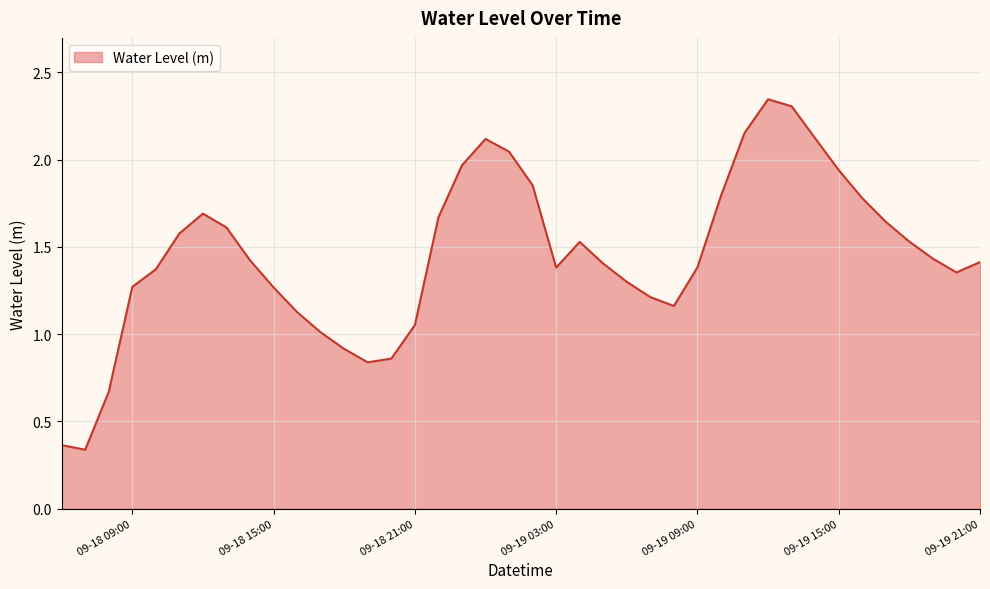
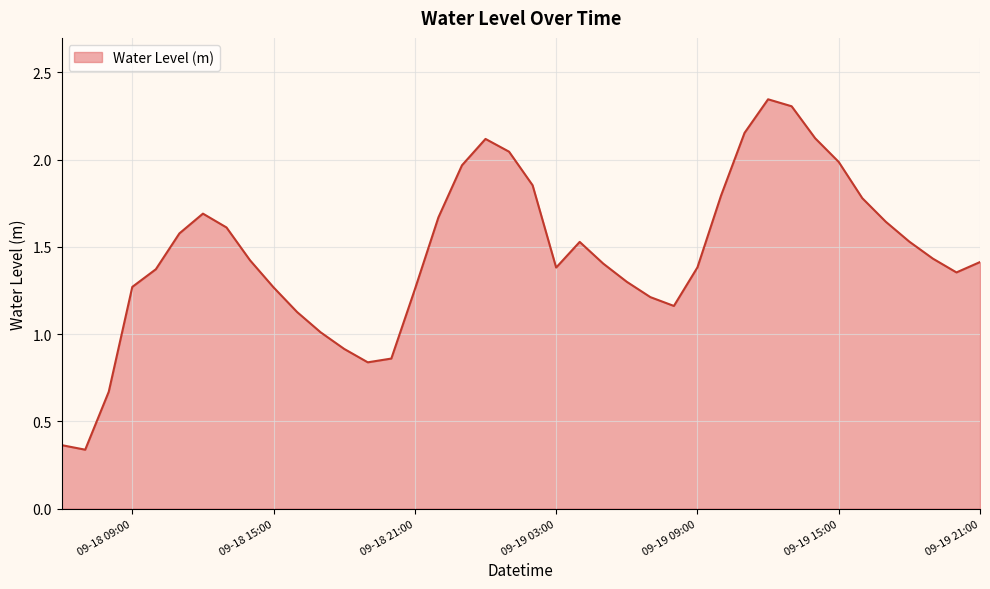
09-18 21:00: 1.05 -> 1.26
09-19 15:00: 1.94 -> 1.99
